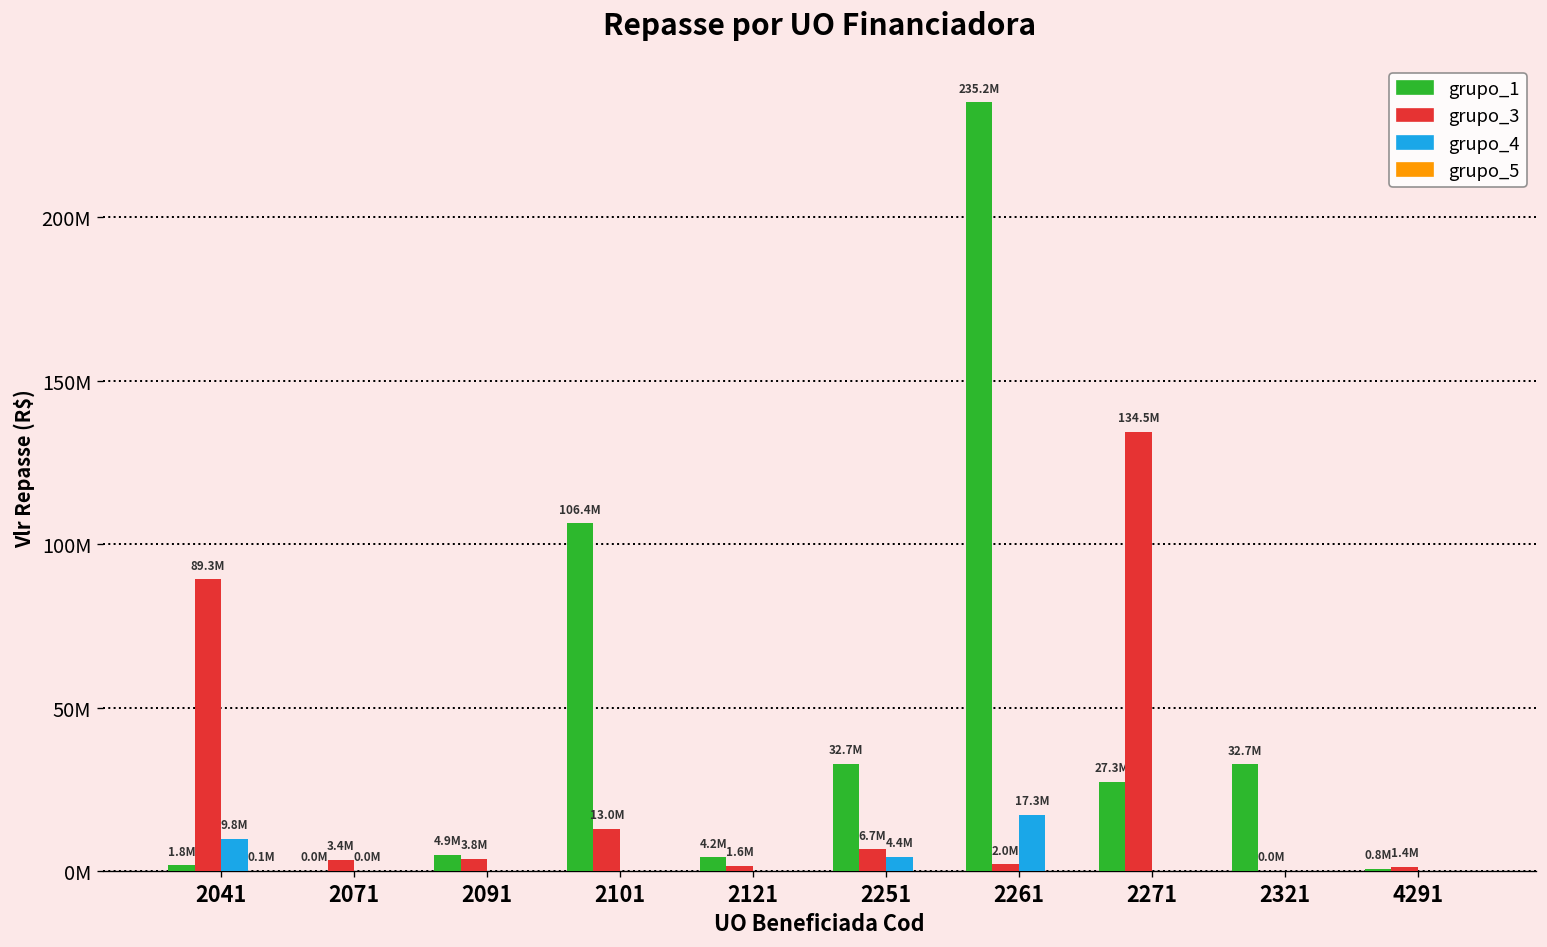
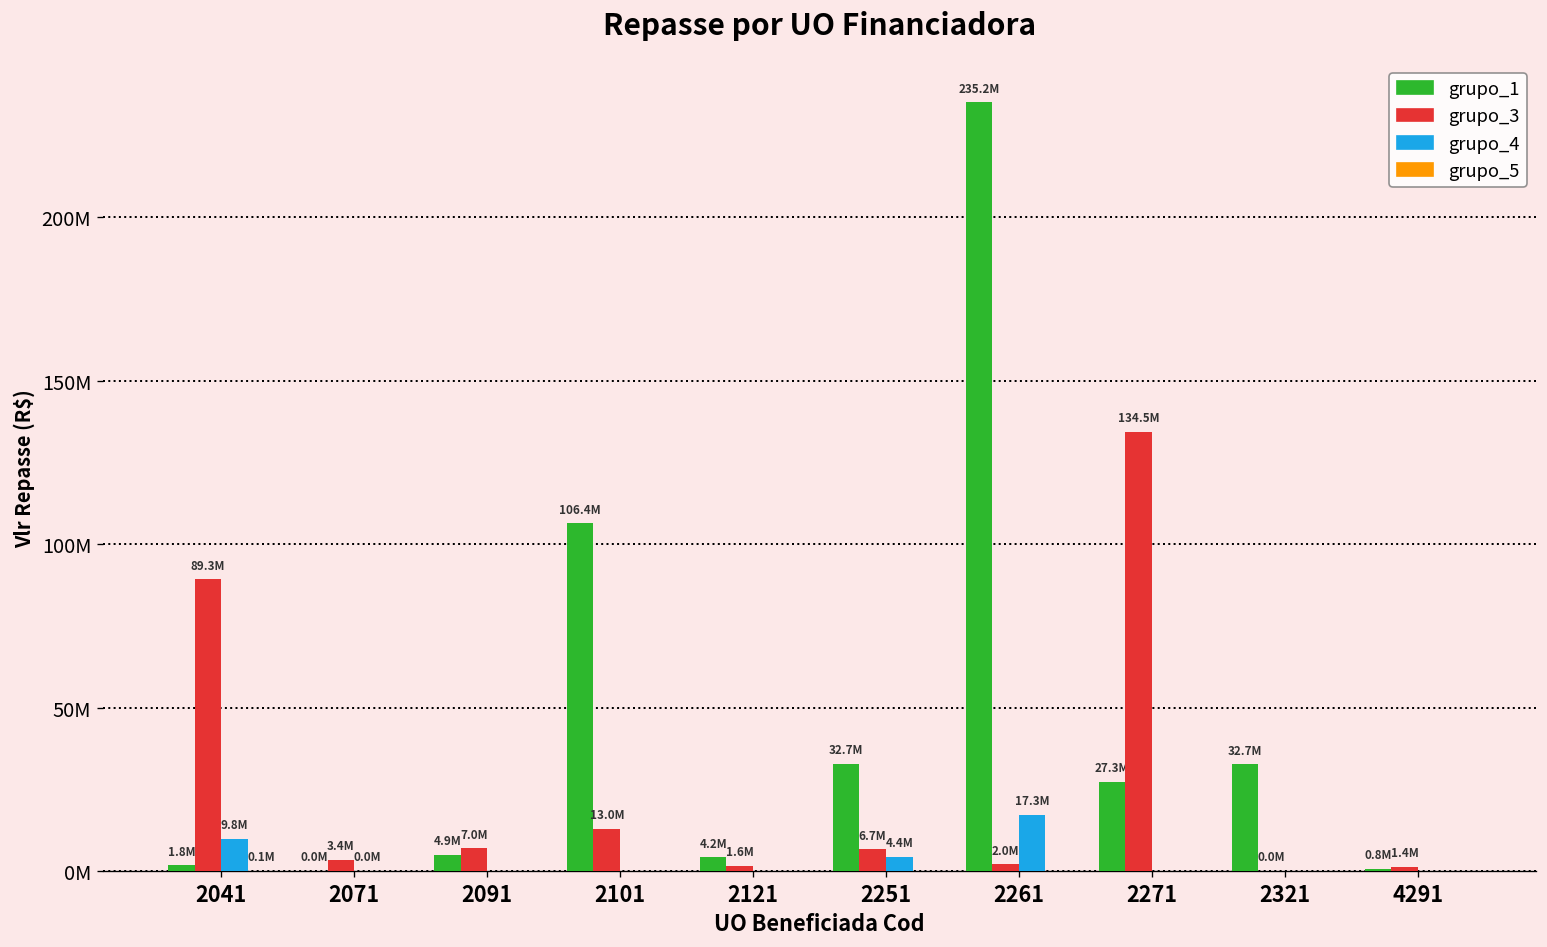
grupo_3, 2091: 3.8M -> 7.0M
